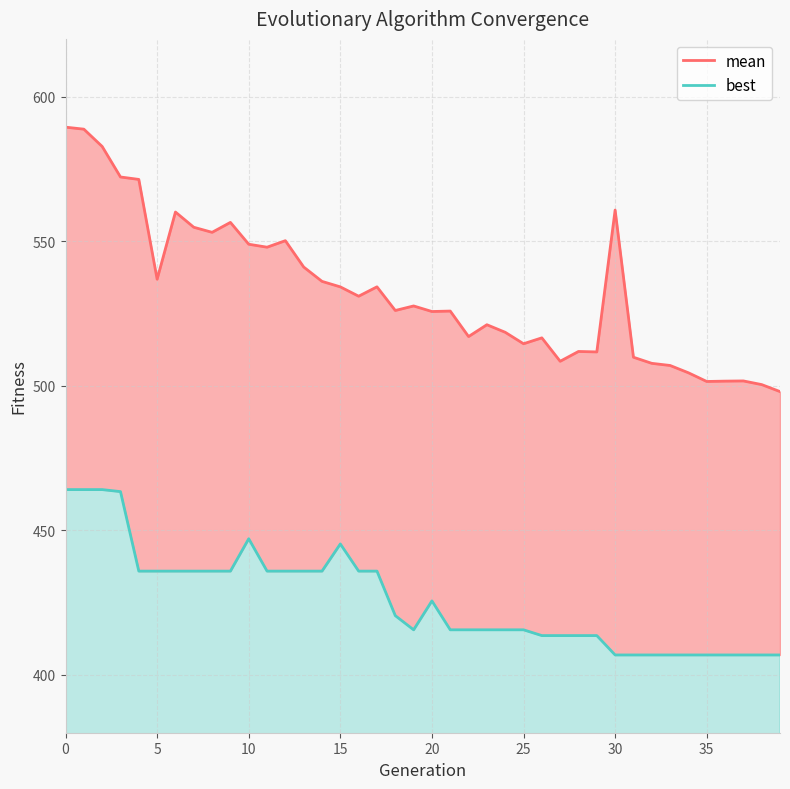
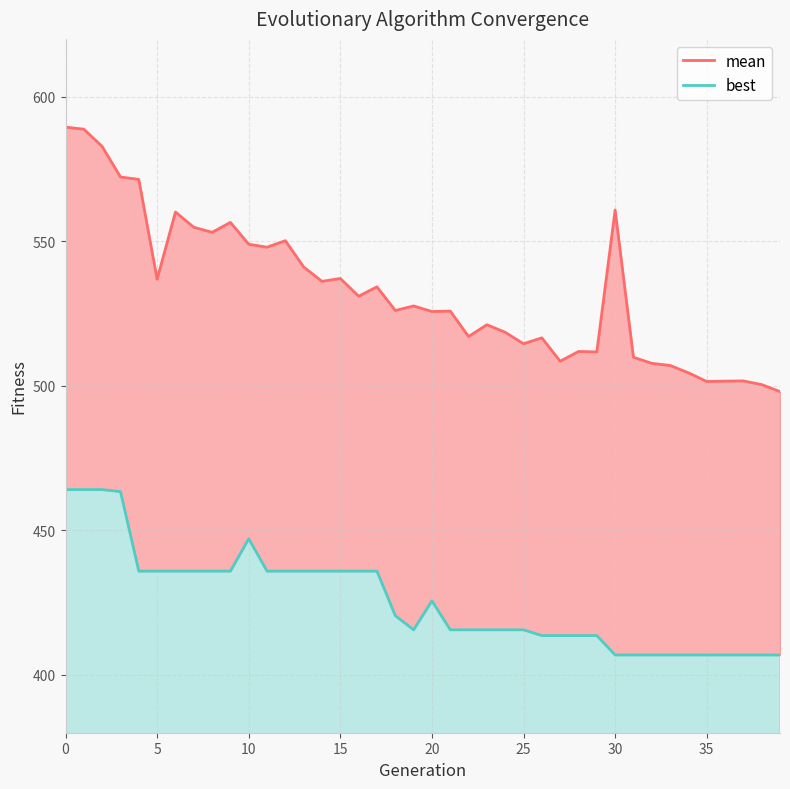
mean, 15: 534 -> 537
best, 15: 445 -> 436
